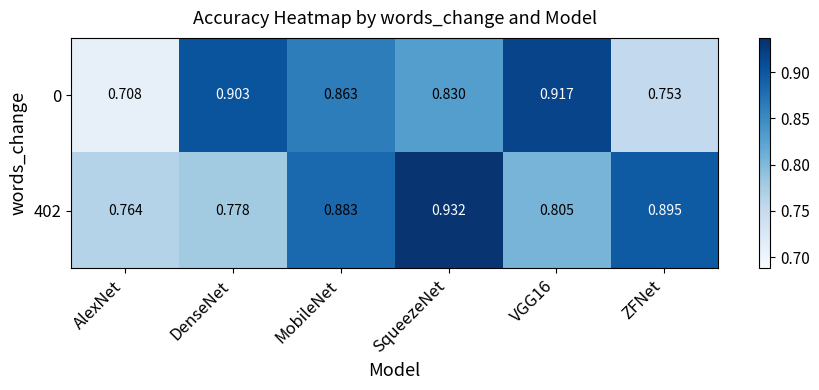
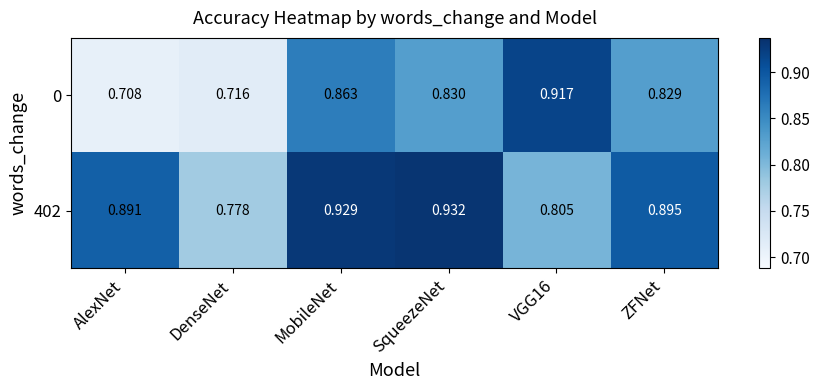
0, DenseNet: 0.903 -> 0.716
0, ZFNet: 0.753 -> 0.829
402, AlexNet: 0.764 -> 0.891
402, MobileNet: 0.883 -> 0.929
